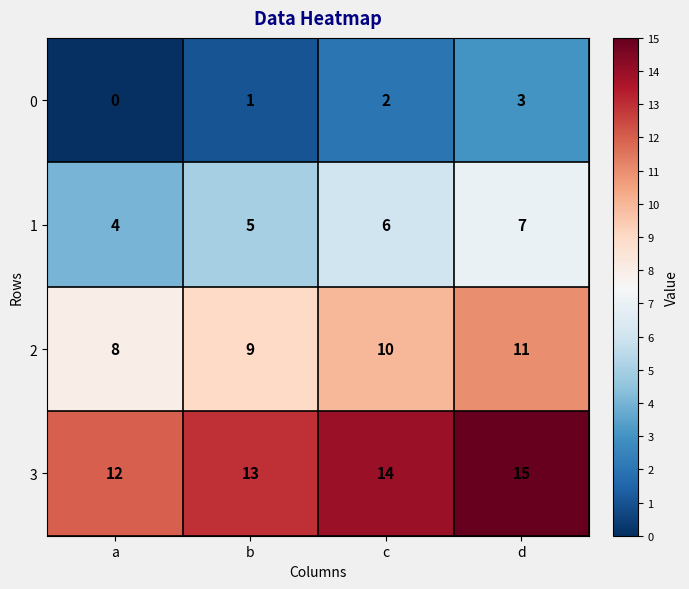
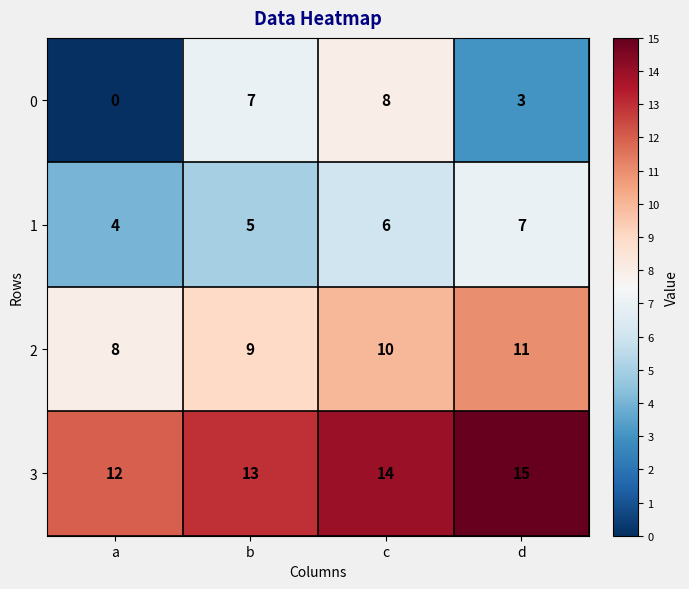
0, b: 1 -> 7
0, c: 2 -> 8
